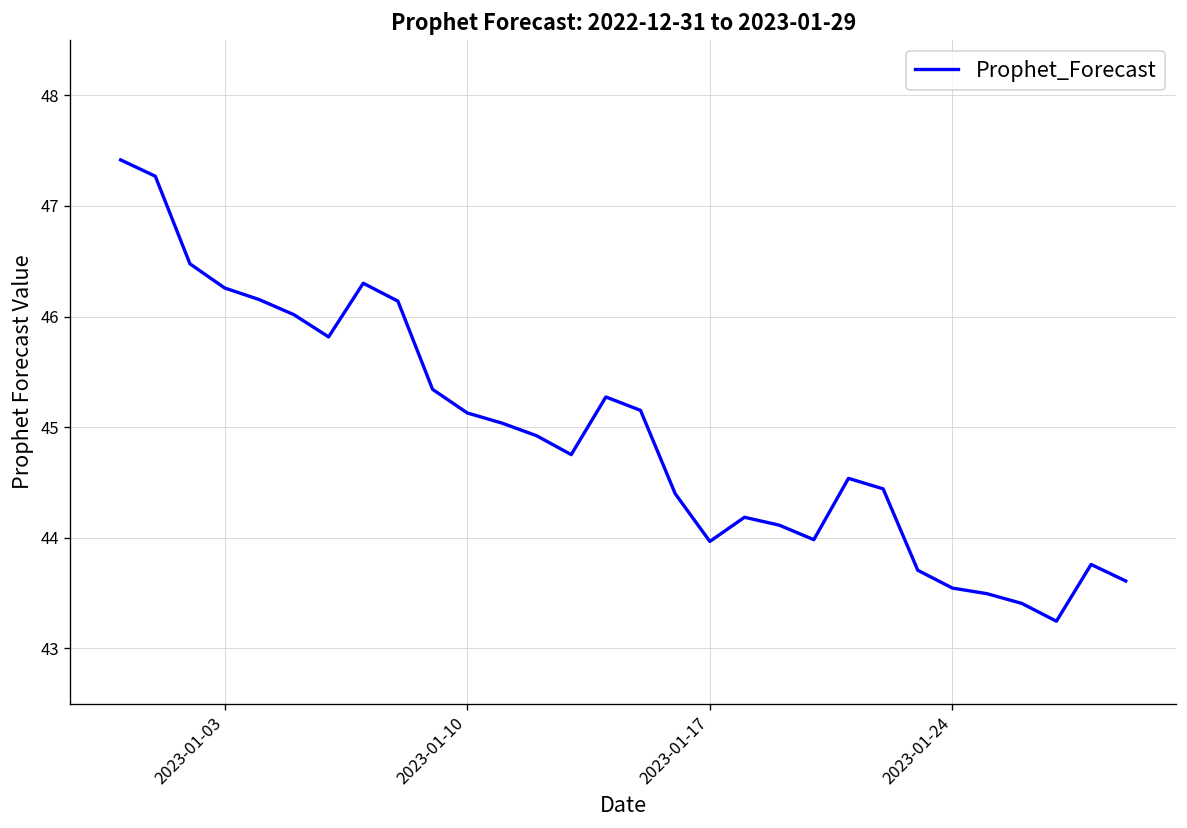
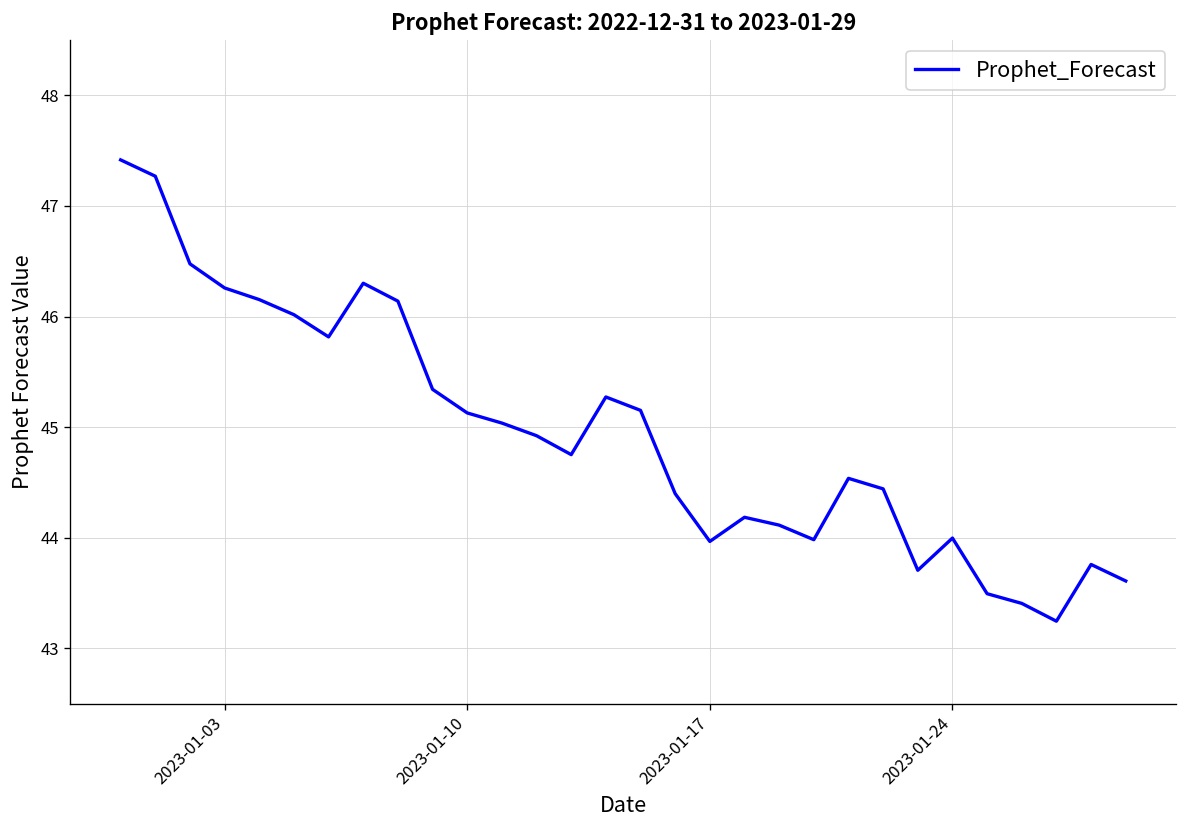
2023-01-24: 43.5 -> 44.0
